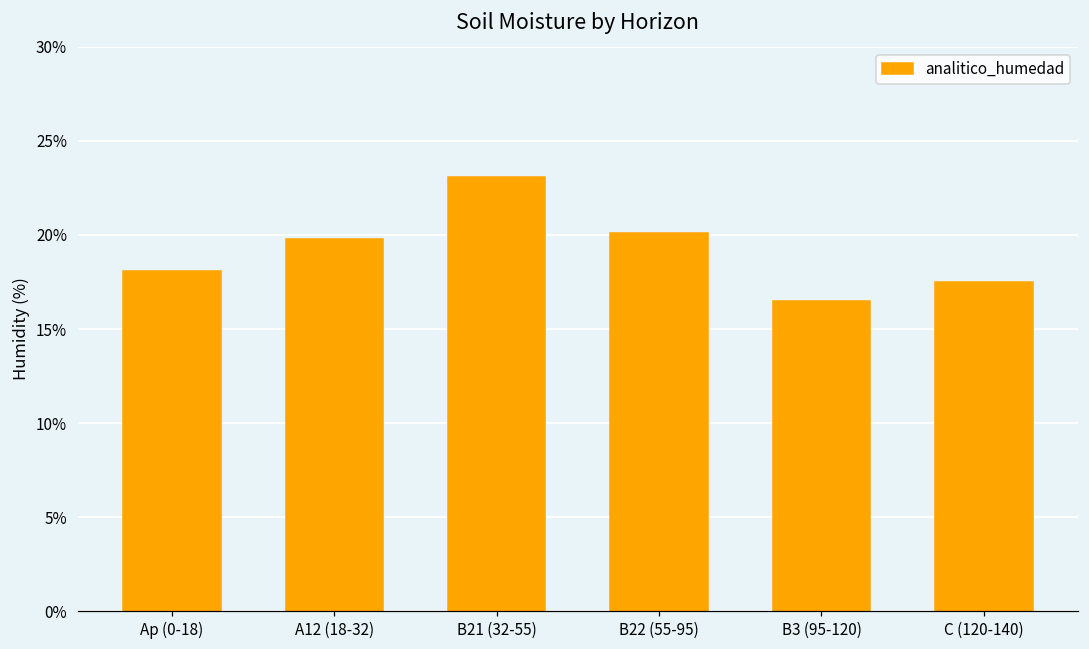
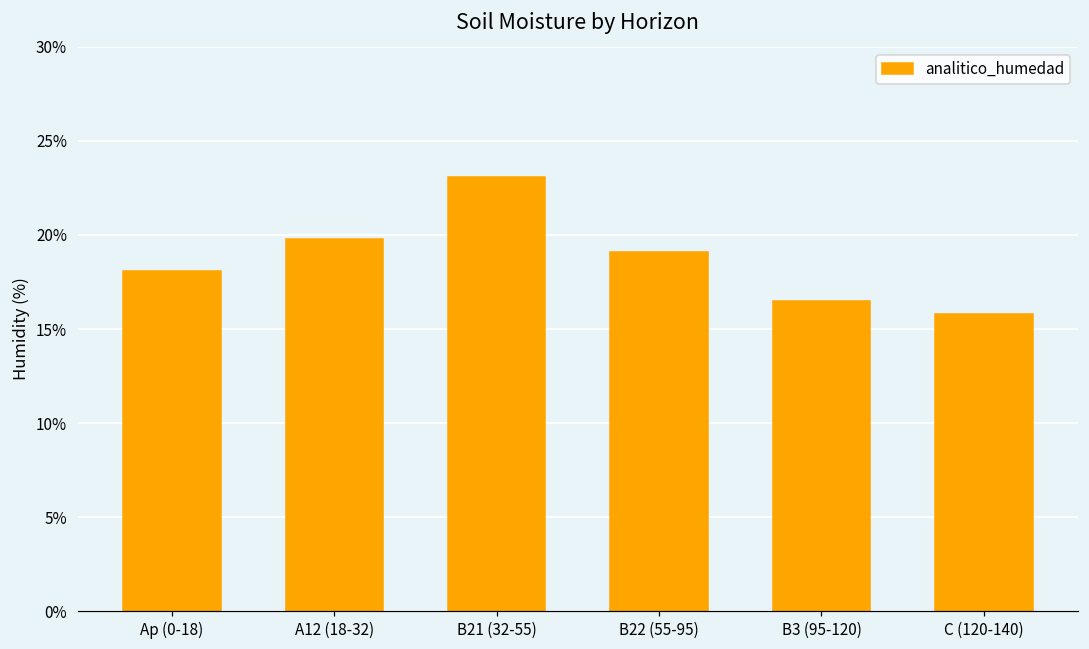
B22 (55-95): 20.1% -> 19.1%
C (120-140): 17.5% -> 15.8%
